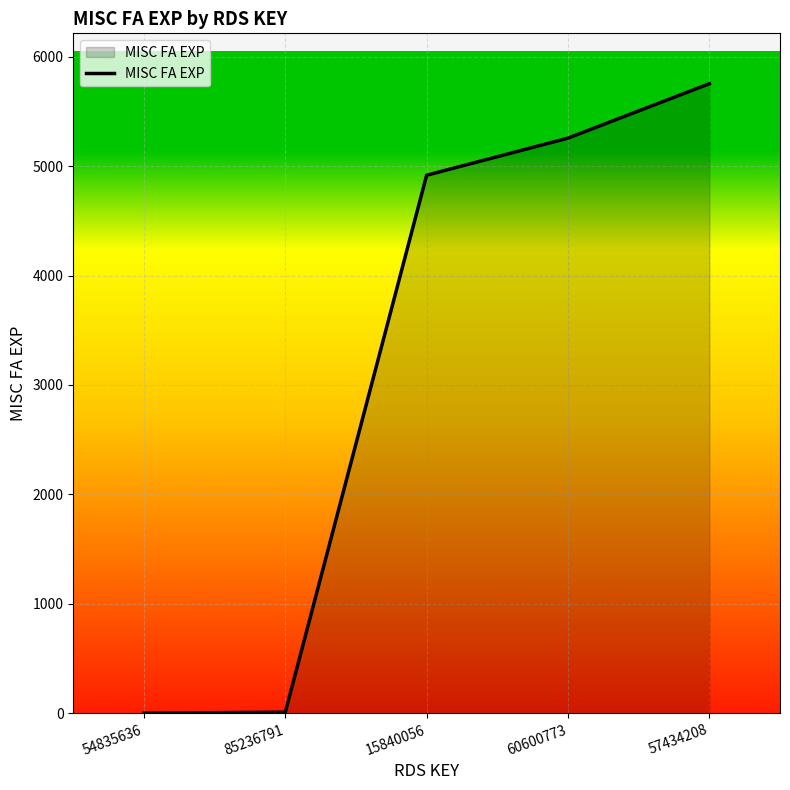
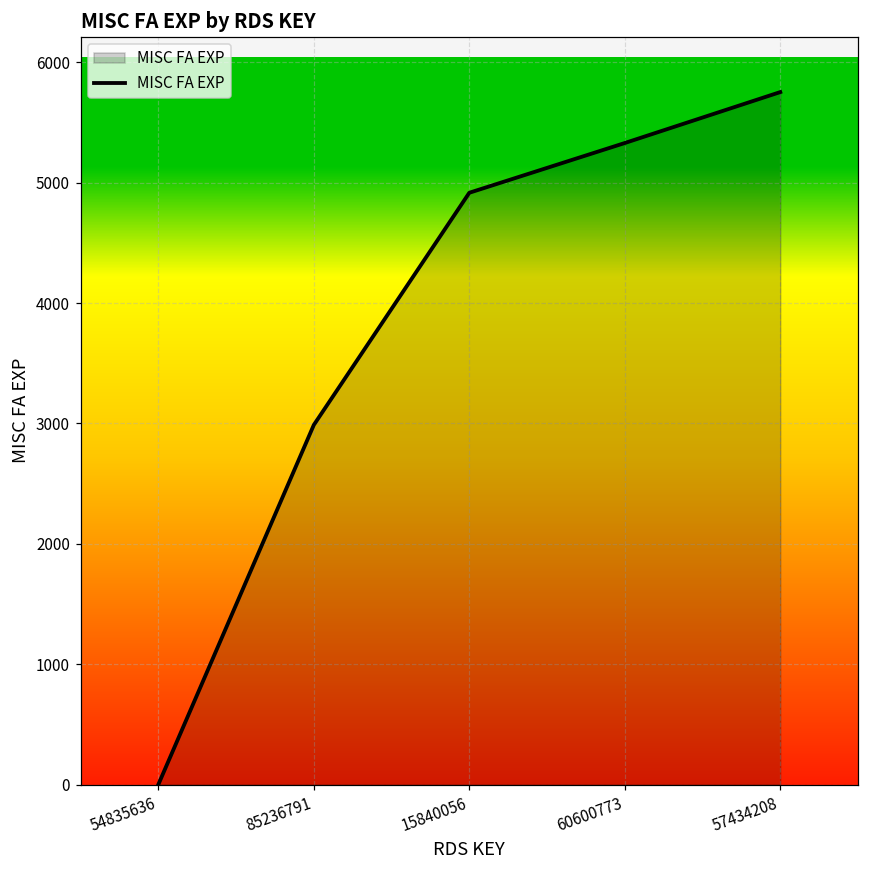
85236791: 10 -> 2990
60600773: 5260 -> 5330
